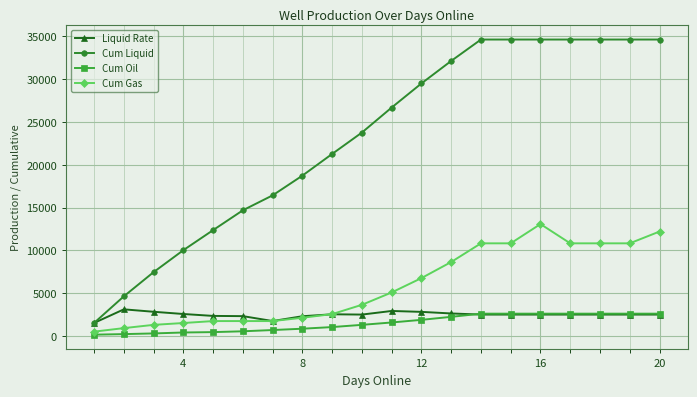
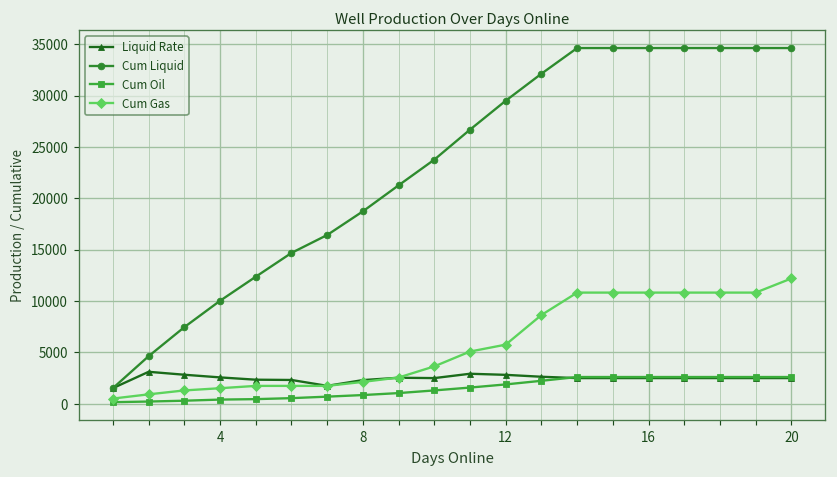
Cum Gas, 12: 7000 -> 6000
Cum Gas, 16: 13000 -> 11000
